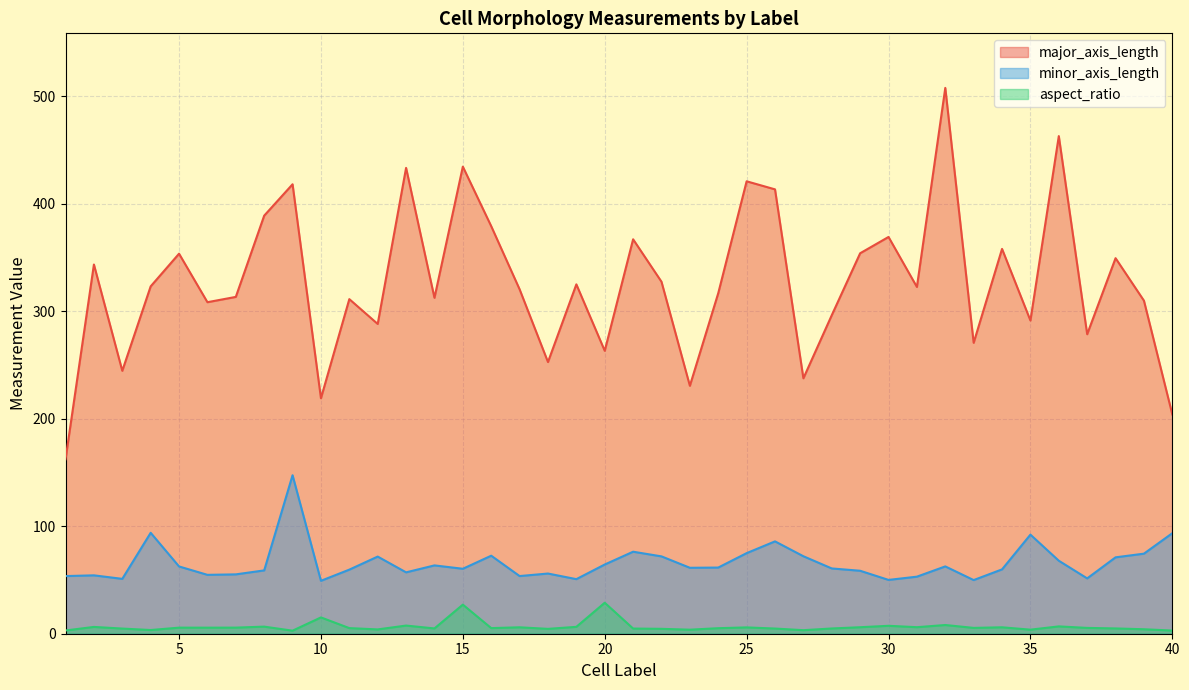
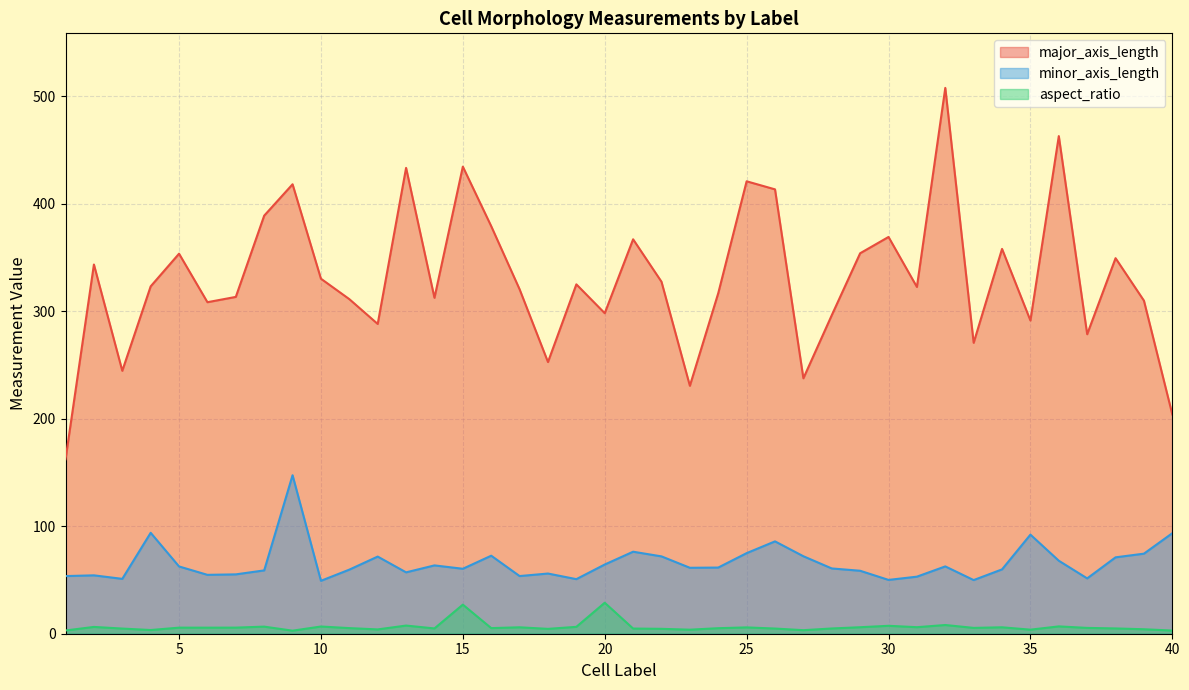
major_axis_length, 10: 219 -> 330
aspect_ratio, 10: 15 -> 7
major_axis_length, 20: 263 -> 298
